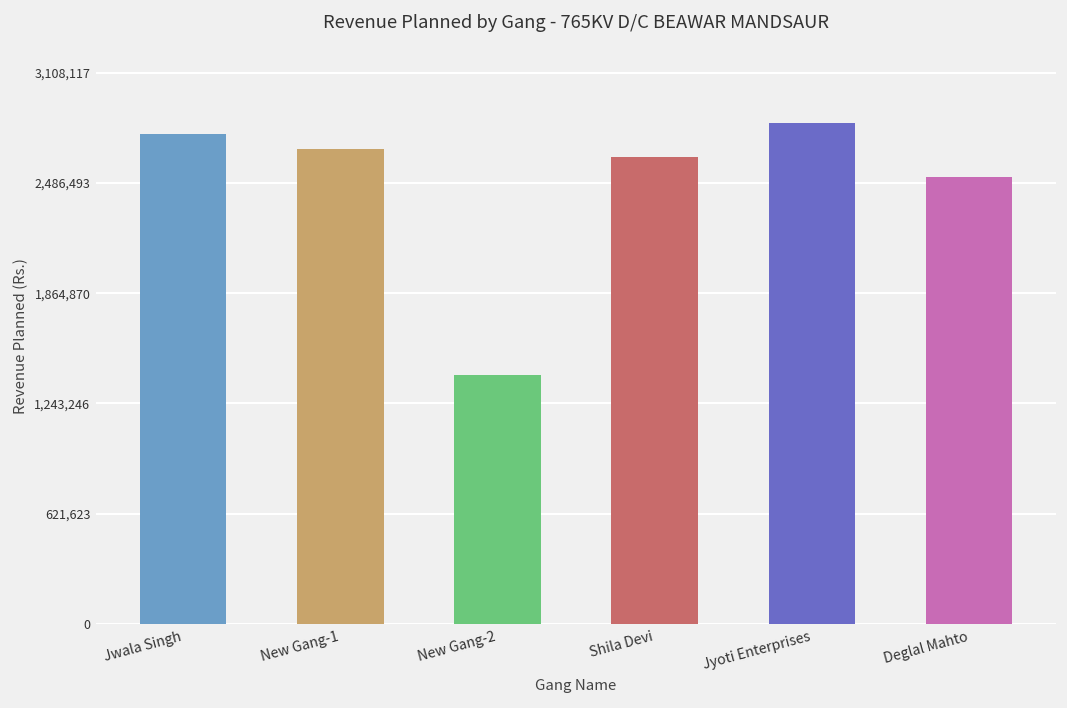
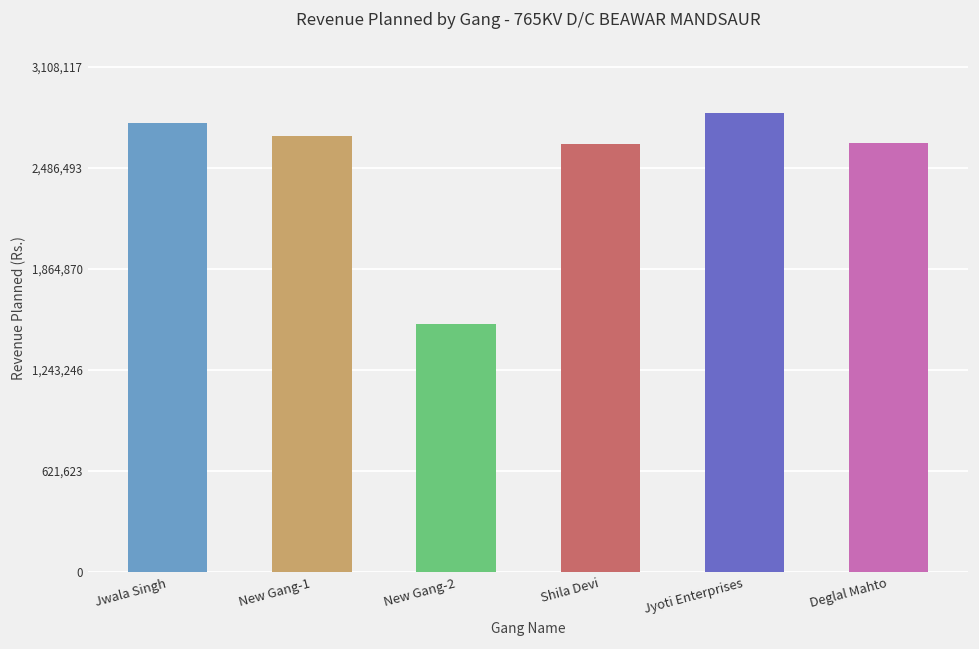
New Gang-2: 1,400,000 -> 1,520,000
Deglal Mahto: 2,520,000 -> 2,640,000
